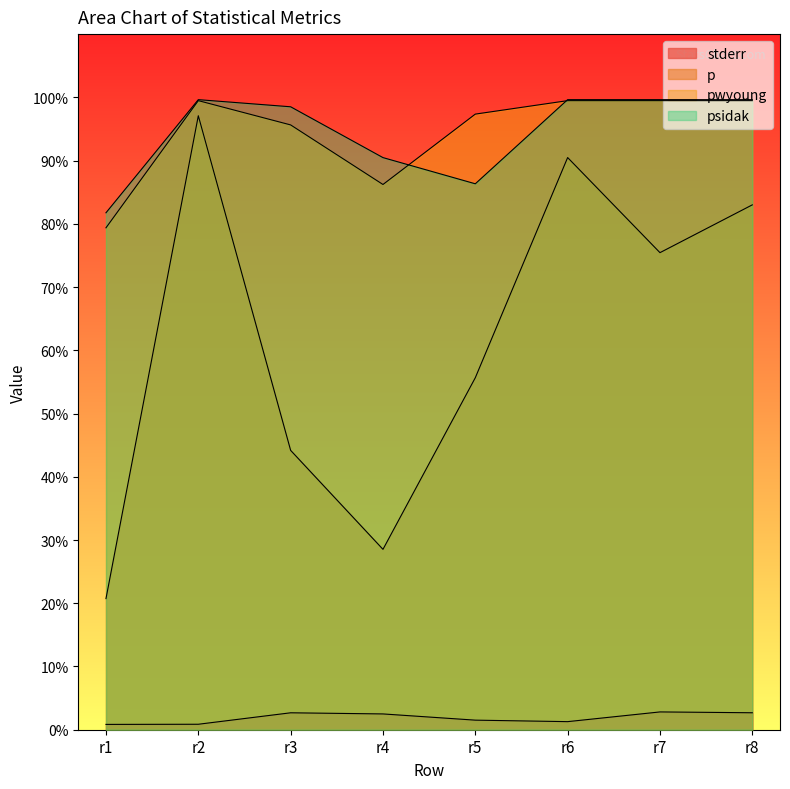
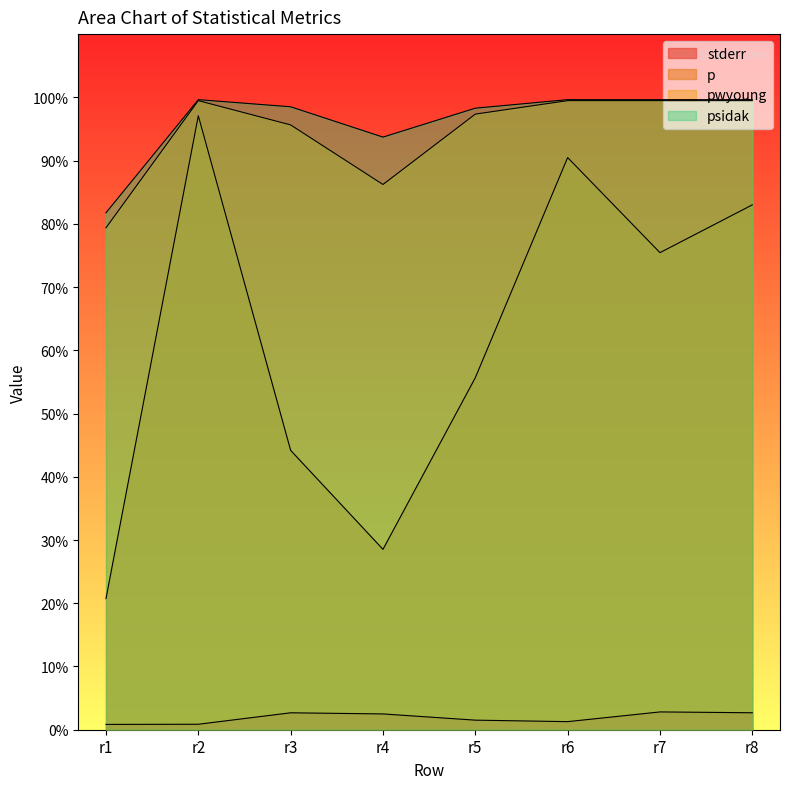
psidak, r4: 90% -> 94%
psidak, r5: 86% -> 98%
